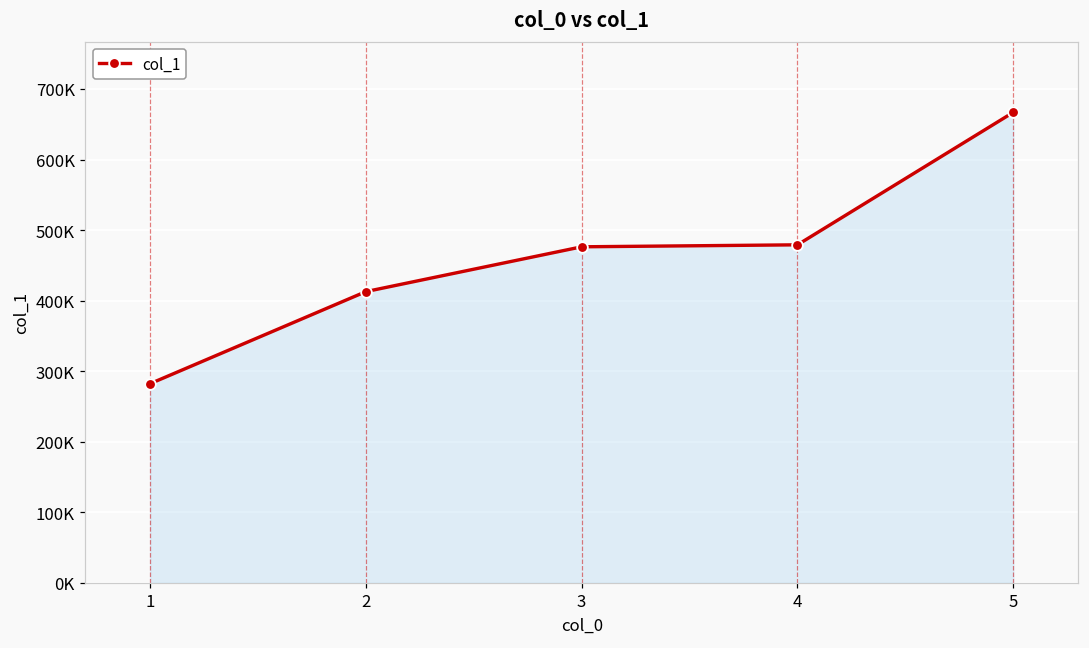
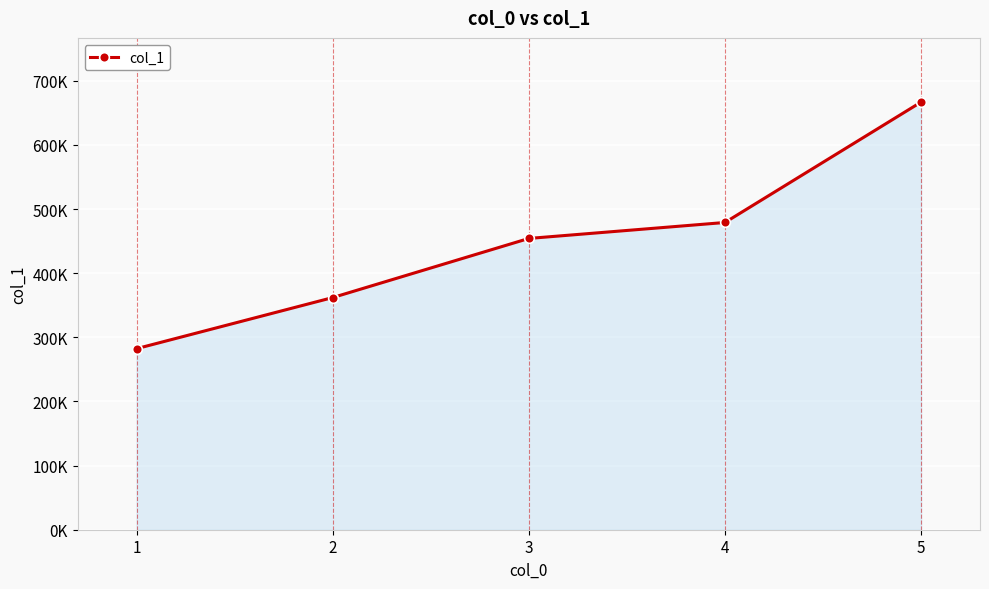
2: 410000 -> 360000
3: 480000 -> 450000
